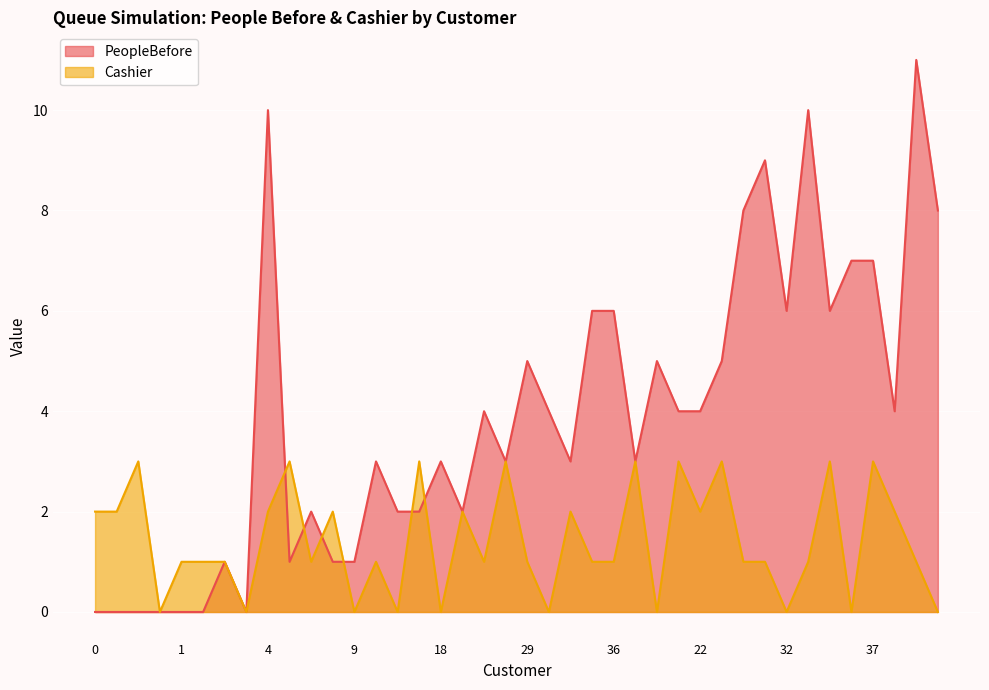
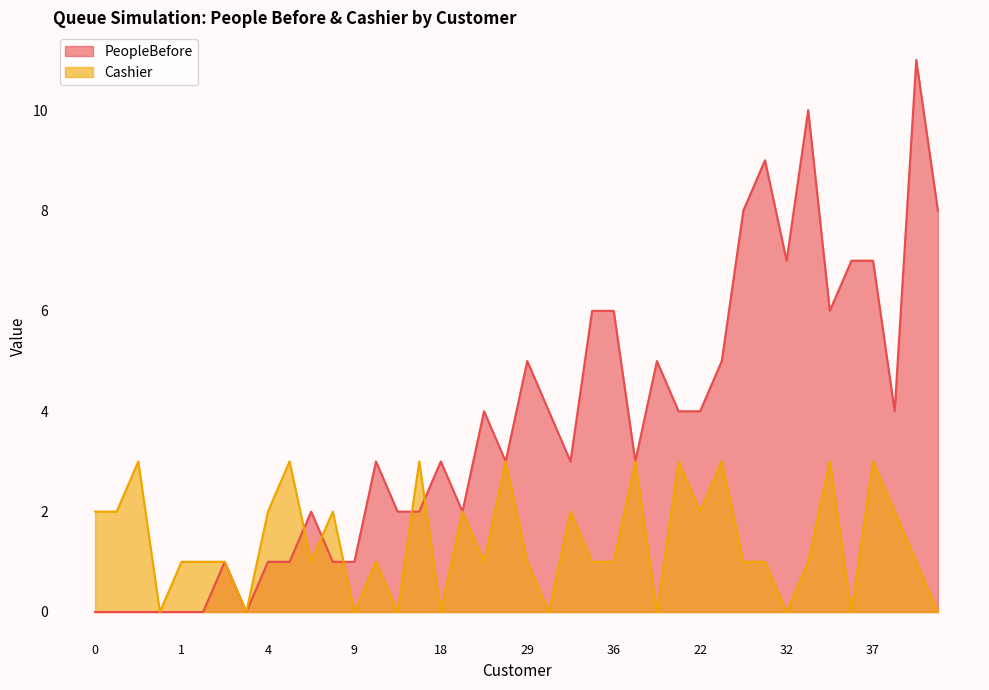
PeopleBefore, 4: 10 -> 1
PeopleBefore, 32: 6 -> 7
